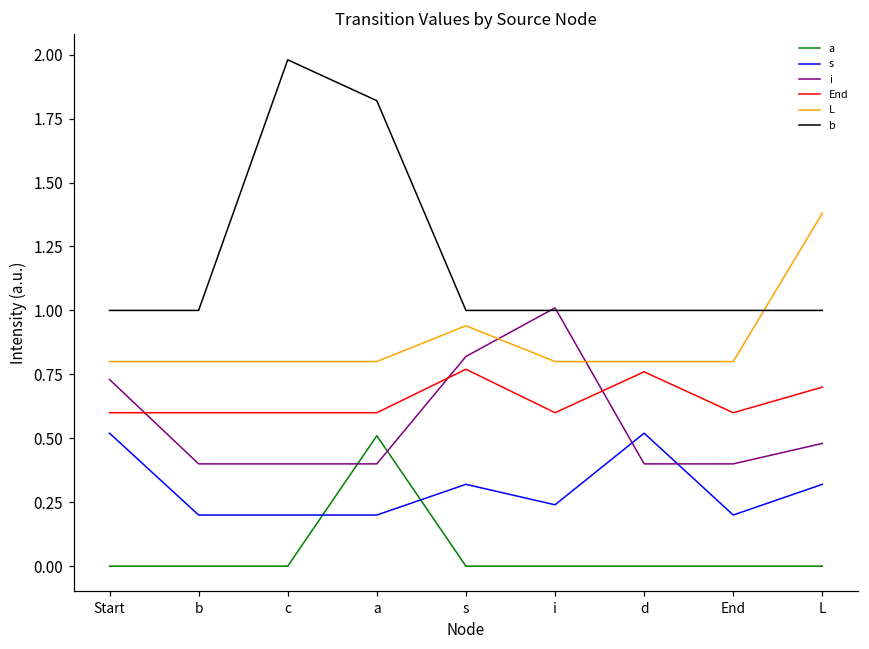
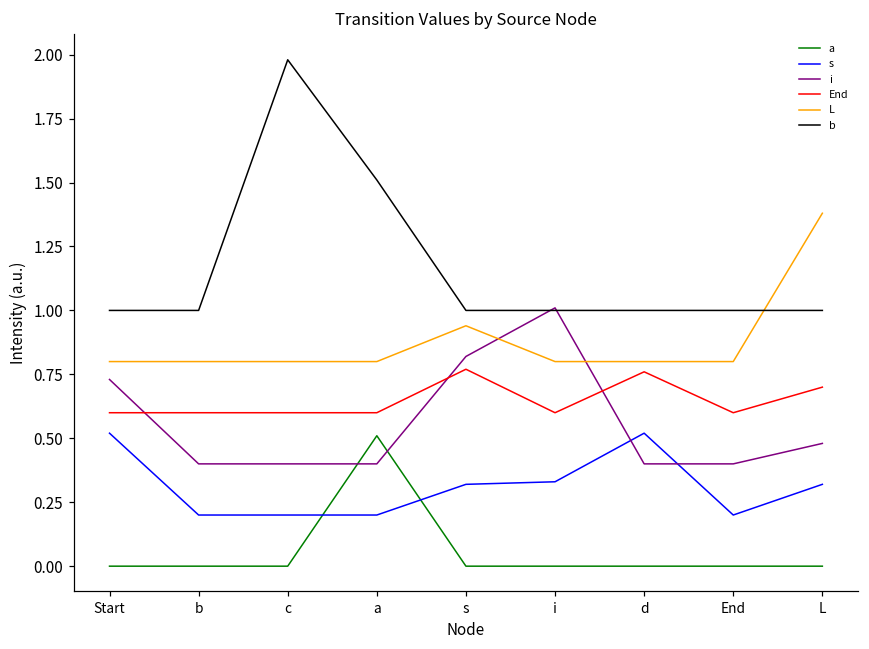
b, a: 1.82 -> 1.51
s, i: 0.24 -> 0.33
